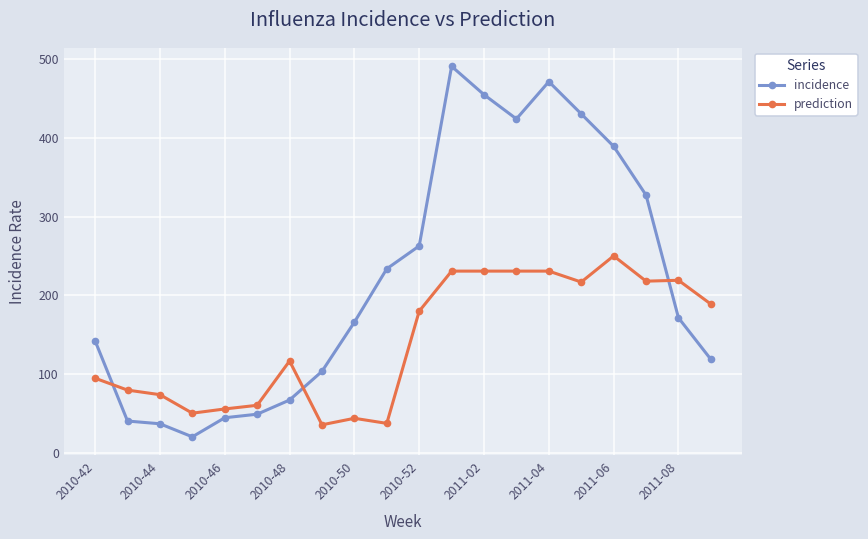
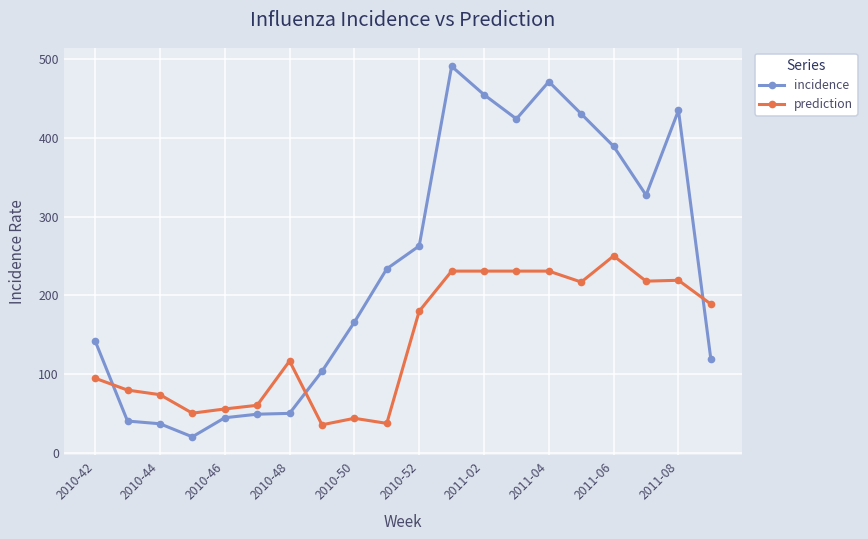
incidence, 2010-48: 70 -> 50
incidence, 2011-08: 170 -> 440
